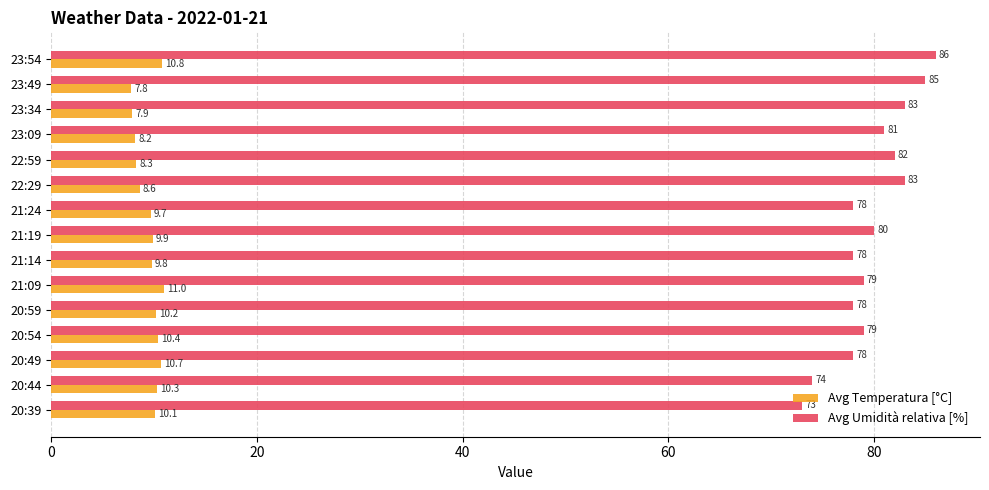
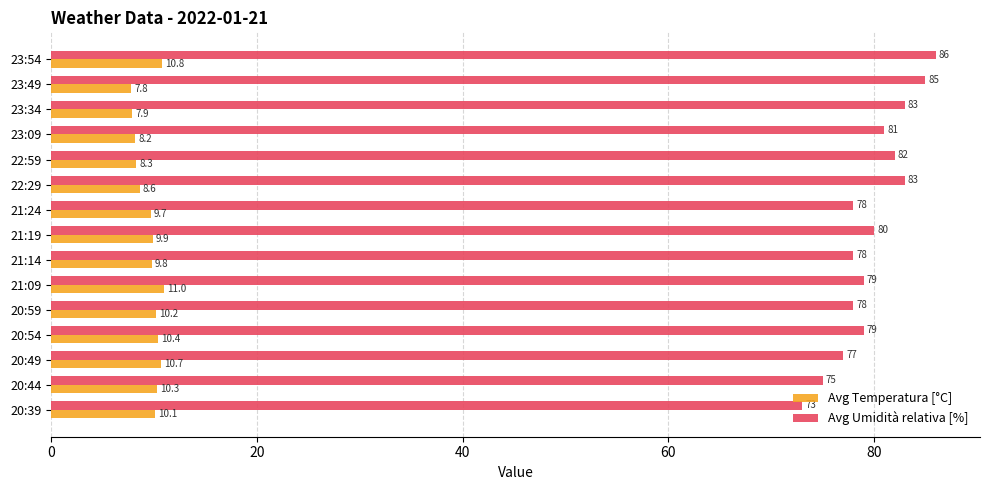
Avg Umidità relativa [%], 20:49: 78 -> 77
Avg Umidità relativa [%], 20:44: 74 -> 75
